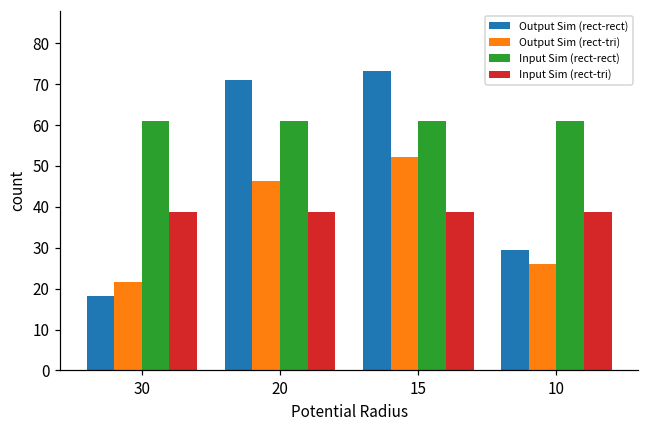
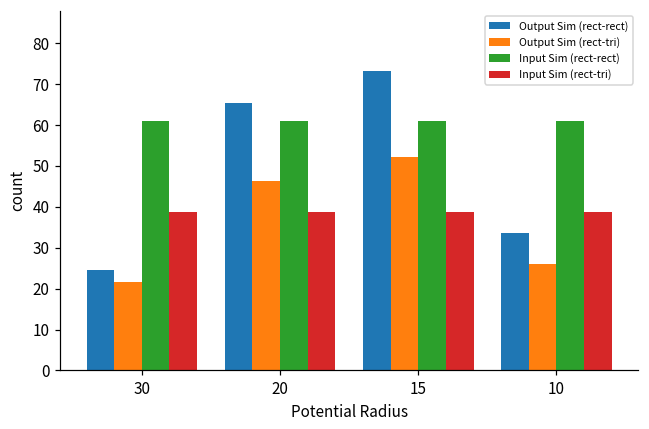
Output Sim (rect-rect), 30: 18 -> 25
Output Sim (rect-rect), 20: 71 -> 65
Output Sim (rect-rect), 10: 29 -> 34
